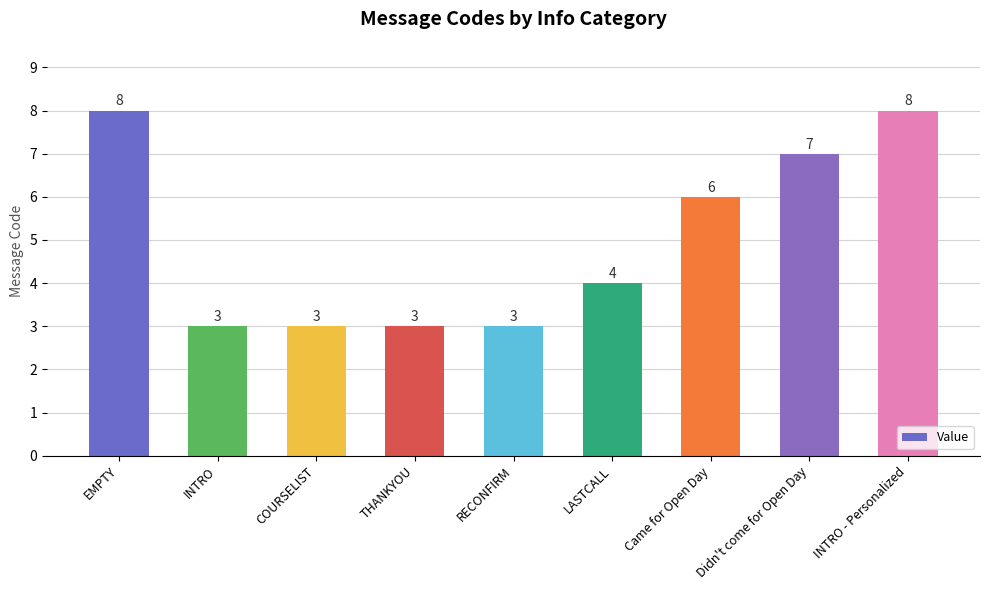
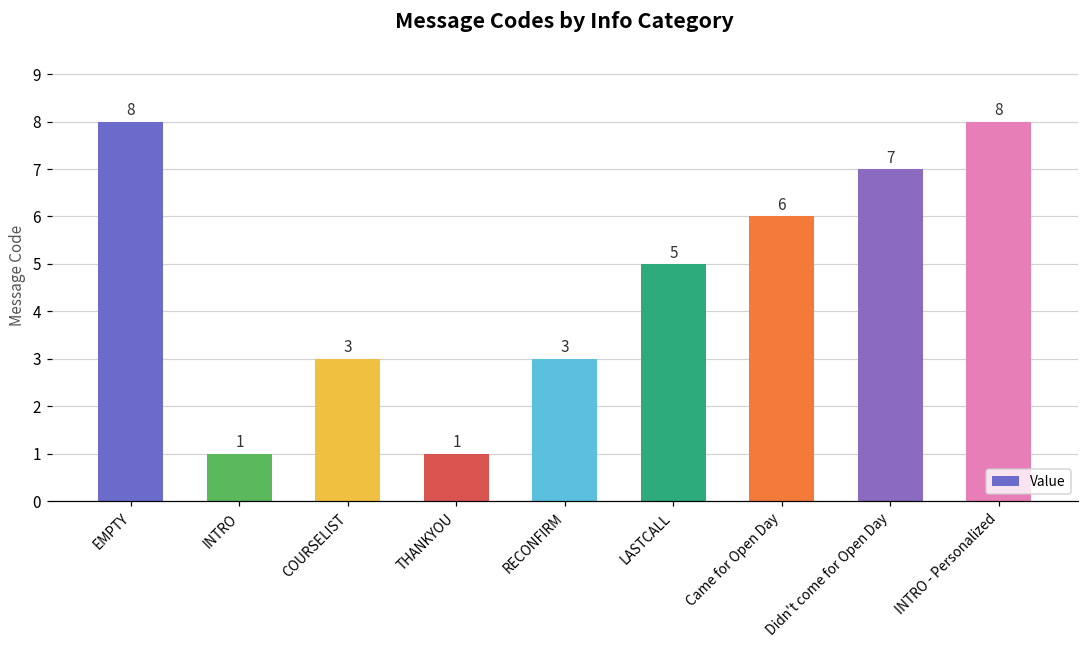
INTRO: 3 -> 1
THANKYOU: 3 -> 1
LASTCALL: 4 -> 5
